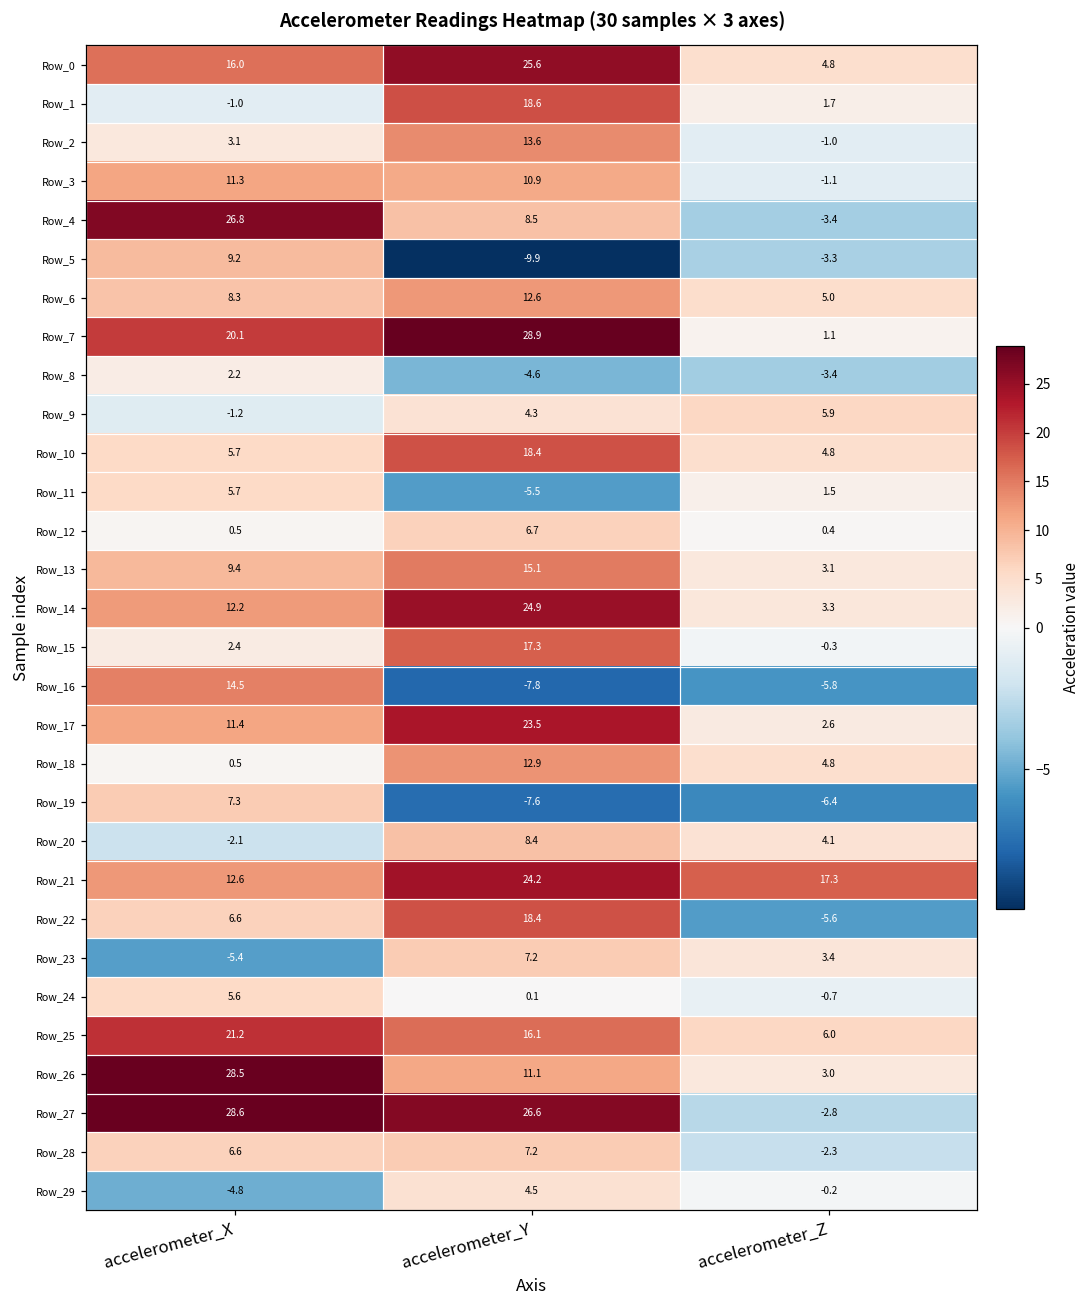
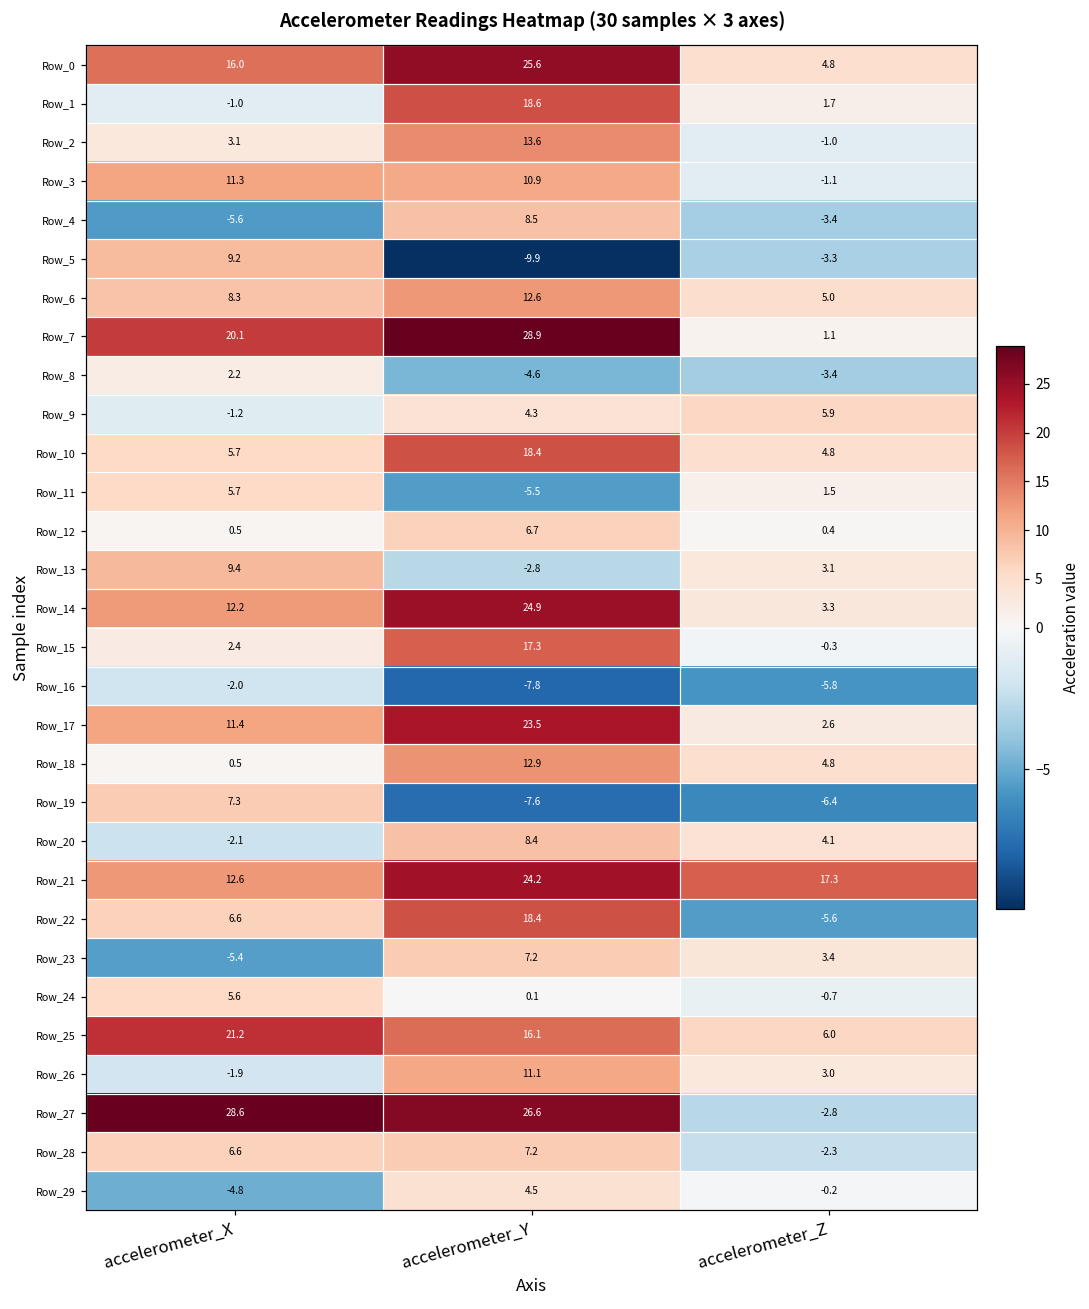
Row_4, accelerometer_X: 26.8 -> -5.6
Row_13, accelerometer_Y: 15.1 -> -2.8
Row_16, accelerometer_X: 14.5 -> -2.0
Row_26, accelerometer_X: 28.5 -> -1.9
